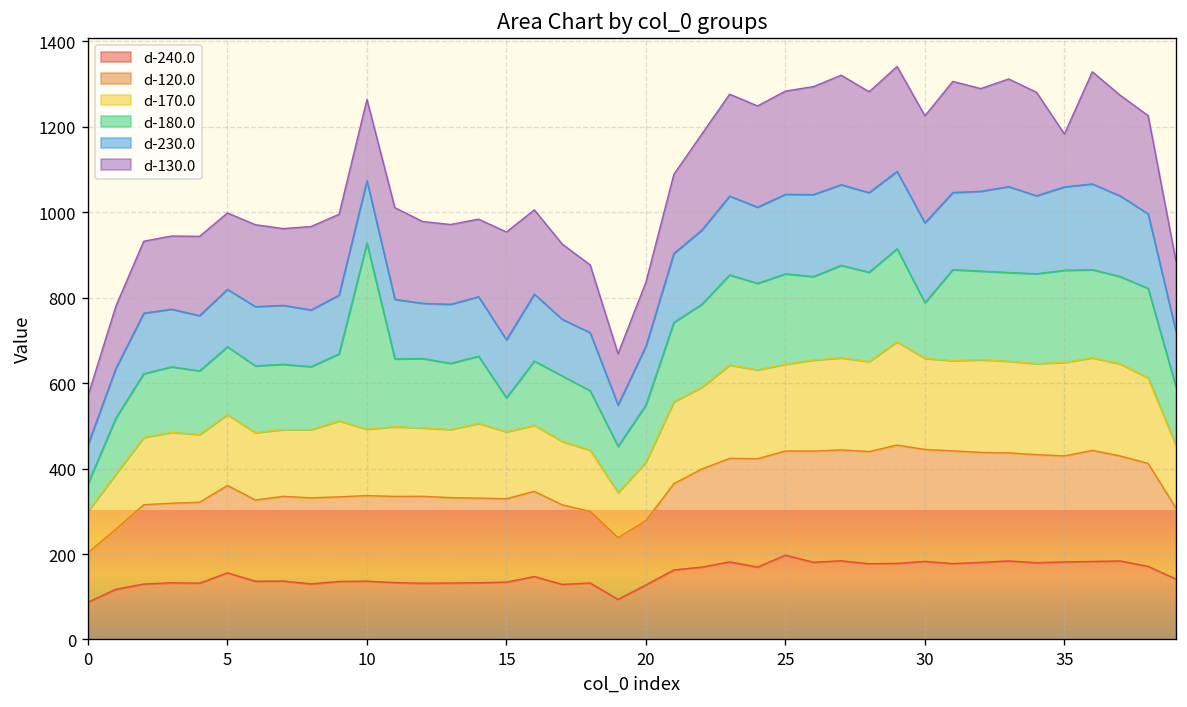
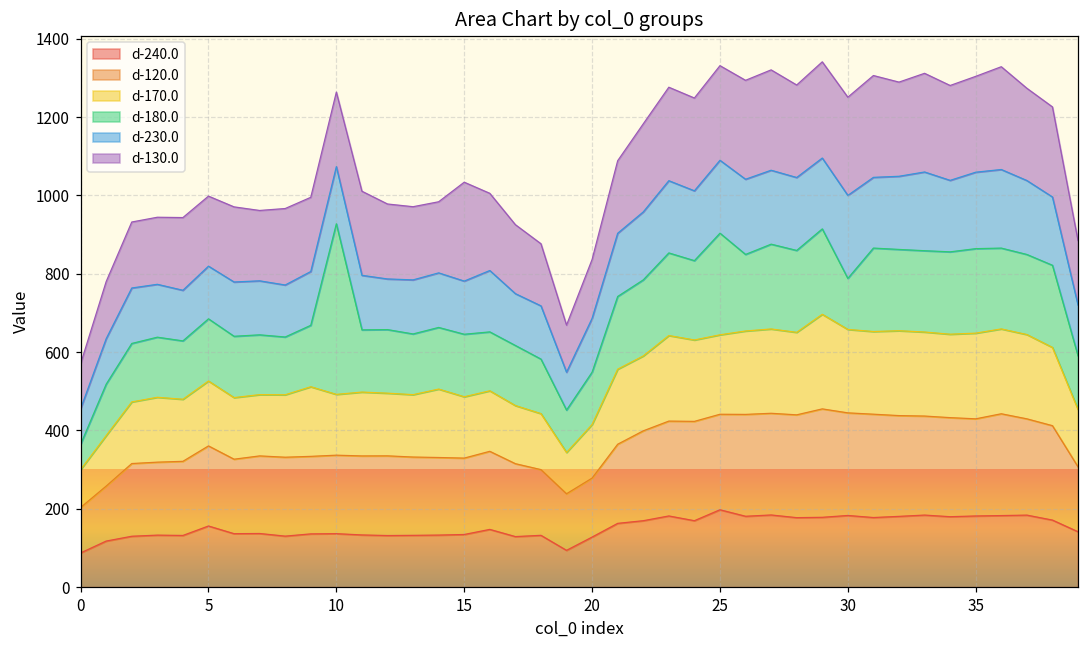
d-180.0, 15: 80 -> 160
d-180.0, 25: 210 -> 260
d-230.0, 30: 190 -> 210
d-130.0, 35: 120 -> 240
